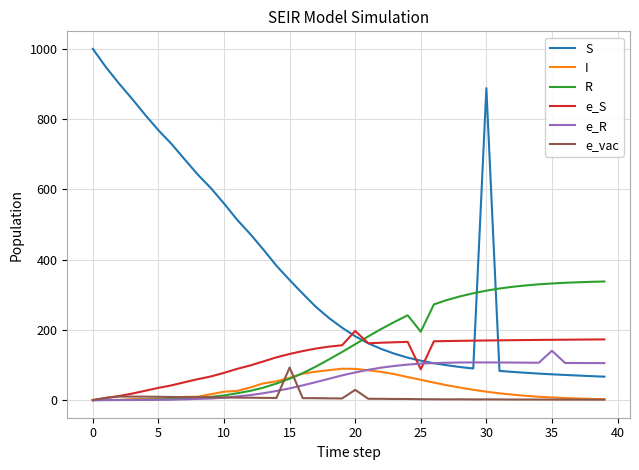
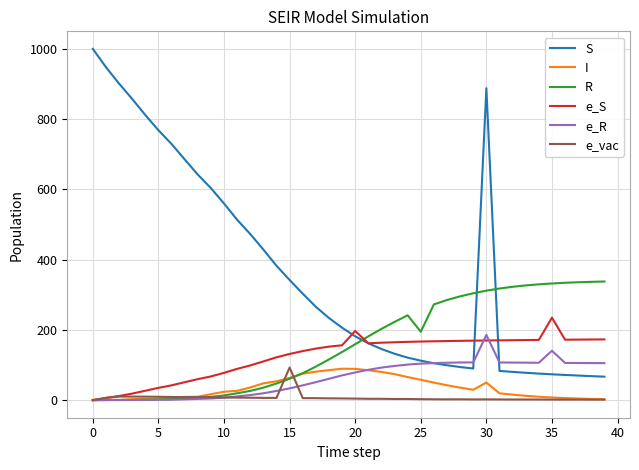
e_vac, 20: 30 -> 0
e_S, 25: 90 -> 170
I, 30: 20 -> 50
e_R, 30: 110 -> 190
e_S, 35: 170 -> 230
